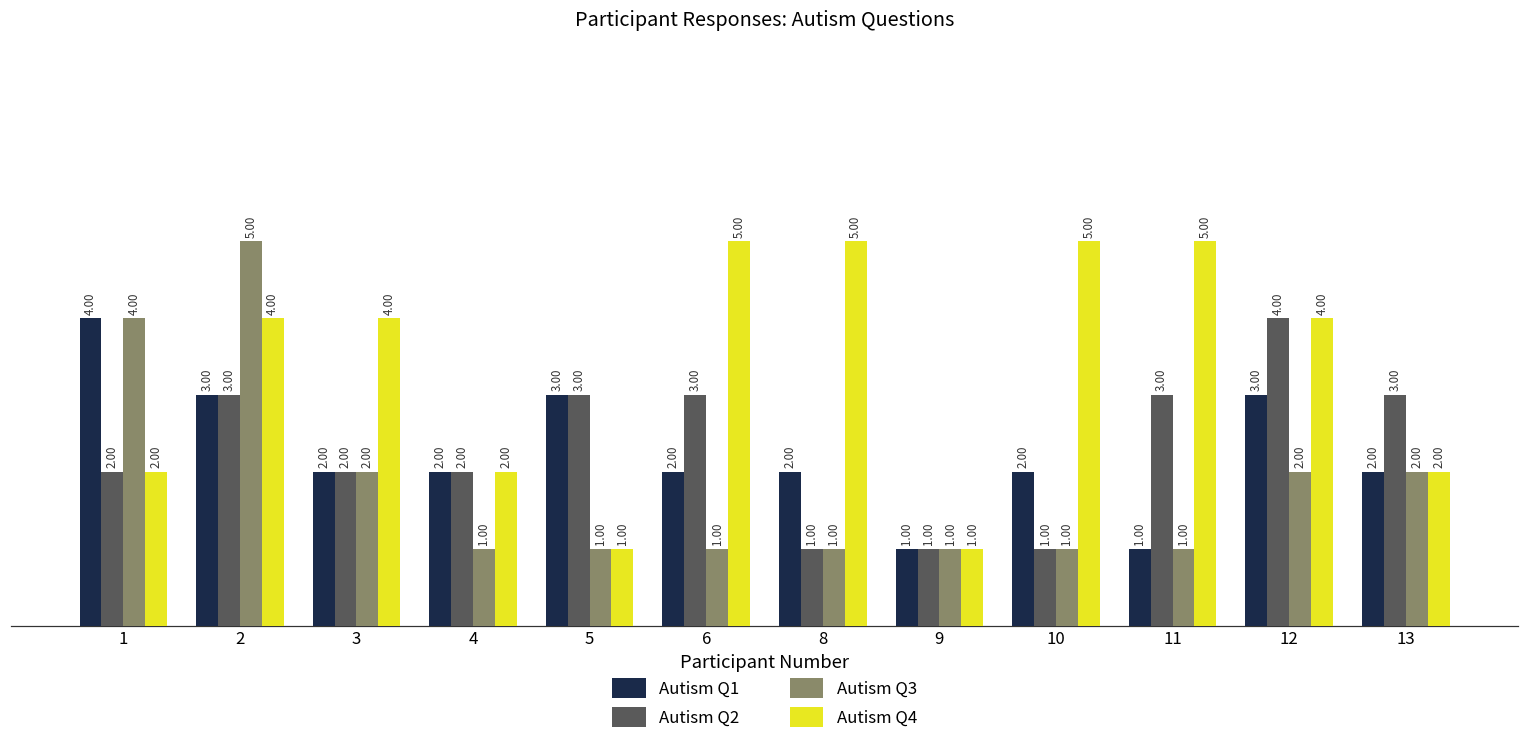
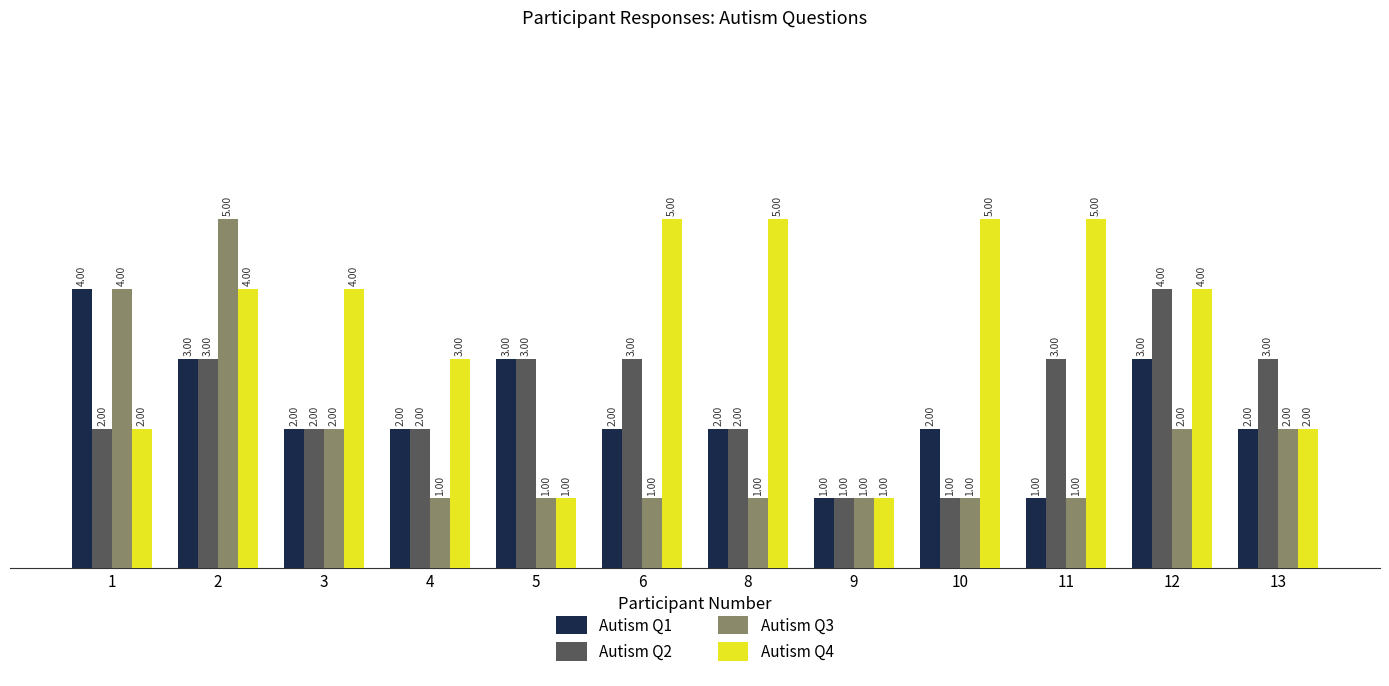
Autism Q4, 4: 2.00 -> 3.00
Autism Q2, 8: 1.00 -> 2.00
